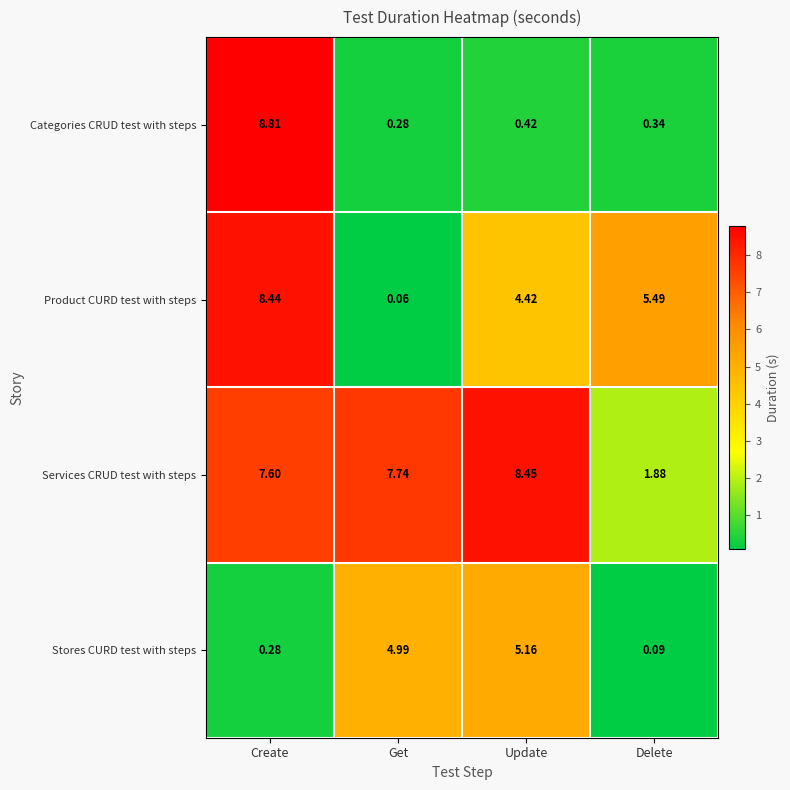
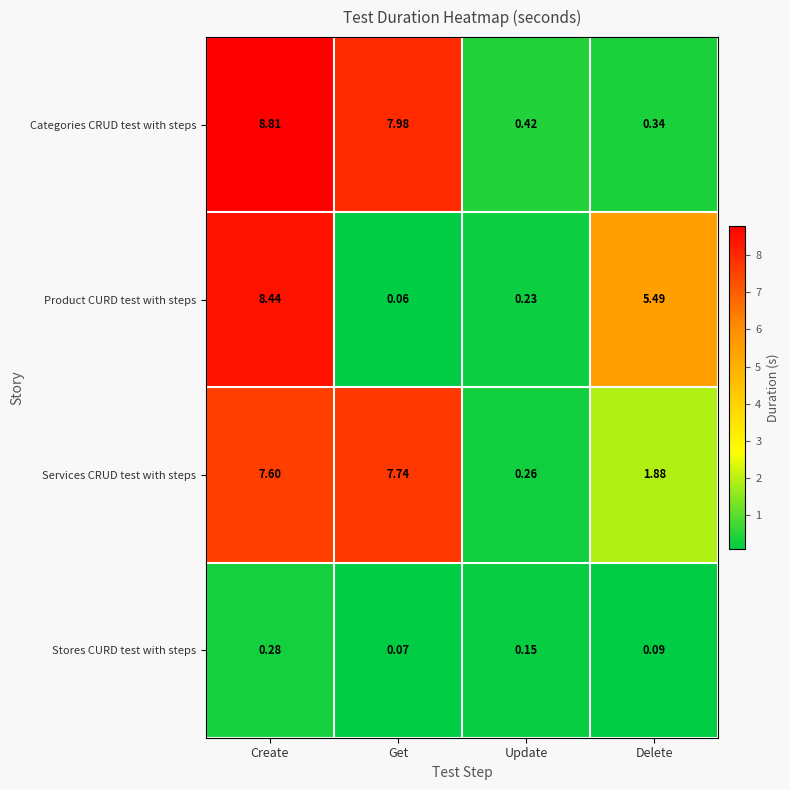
Categories CRUD test with steps, Get: 0.28 -> 7.98
Product CURD test with steps, Update: 4.42 -> 0.23
Services CRUD test with steps, Update: 8.45 -> 0.26
Stores CURD test with steps, Get: 4.99 -> 0.07
Stores CURD test with steps, Update: 5.16 -> 0.15
